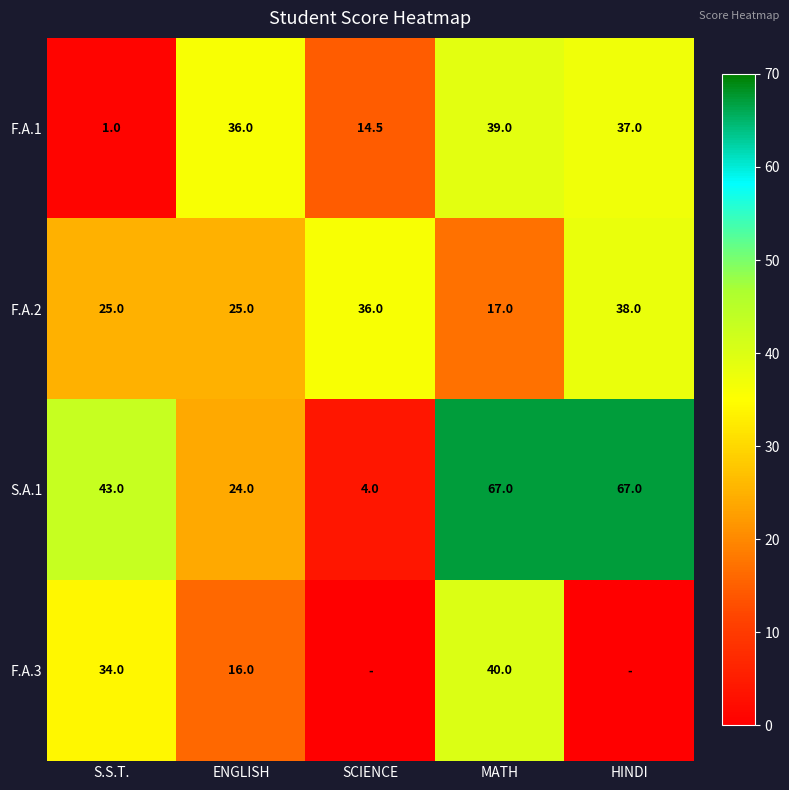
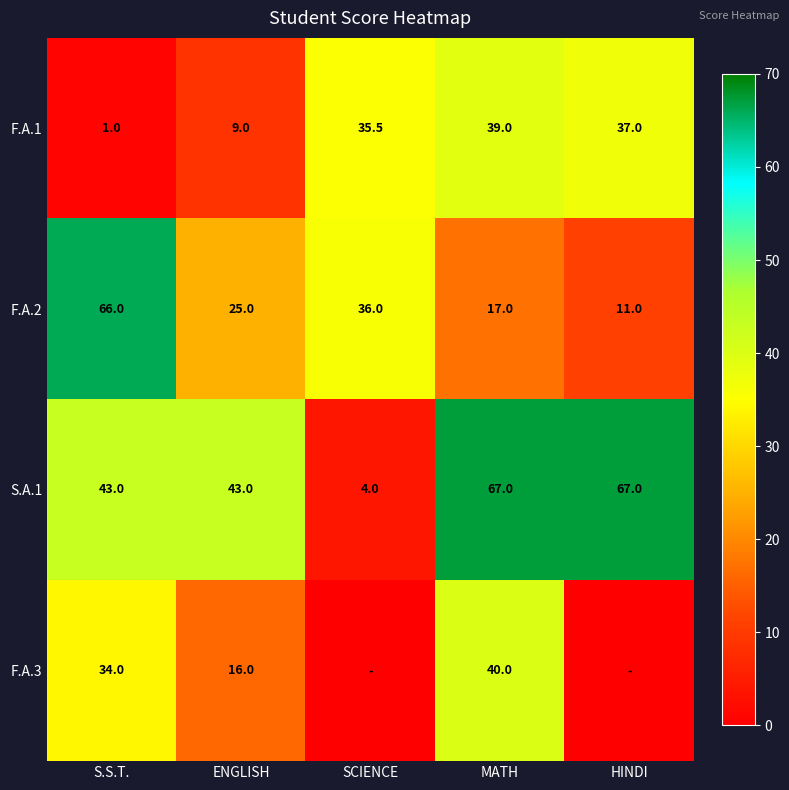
F.A.1, ENGLISH: 36.0 -> 9.0
F.A.1, SCIENCE: 14.5 -> 35.5
F.A.2, S.S.T.: 25.0 -> 66.0
F.A.2, HINDI: 38.0 -> 11.0
S.A.1, ENGLISH: 24.0 -> 43.0
